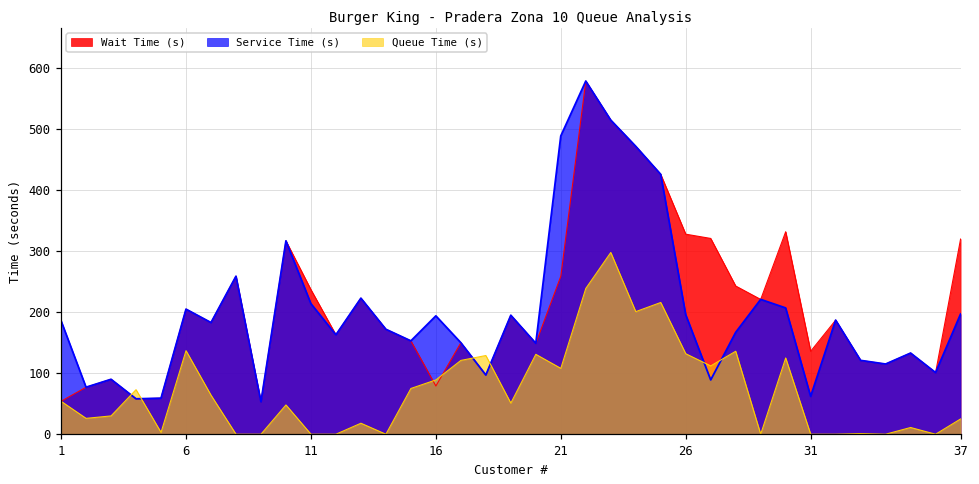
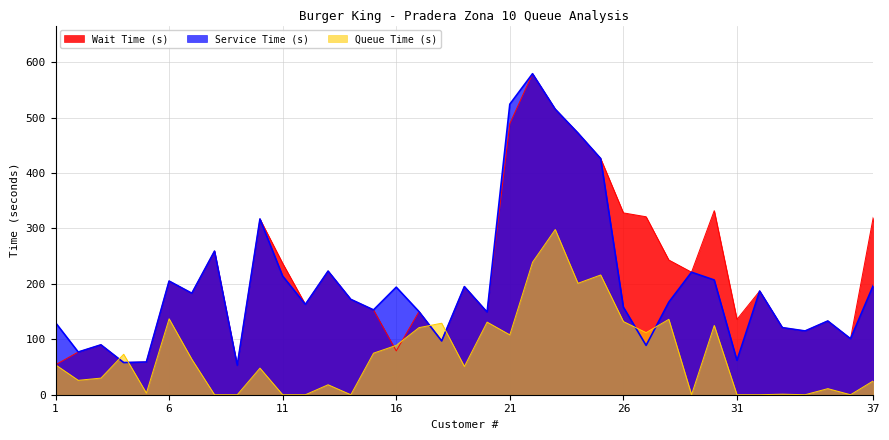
Service Time (s), 1: 190 -> 130
Wait Time (s), 21: 260 -> 490
Service Time (s), 21: 490 -> 520
Service Time (s), 26: 200 -> 160
